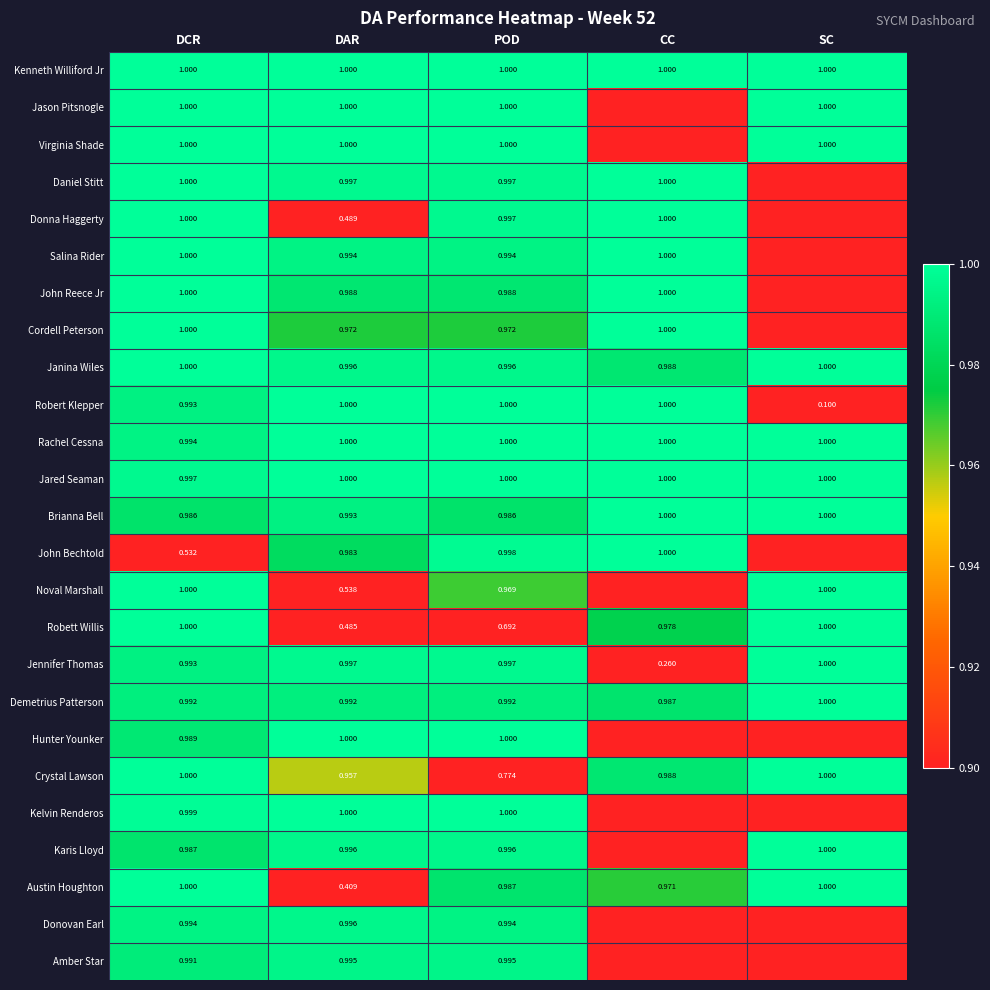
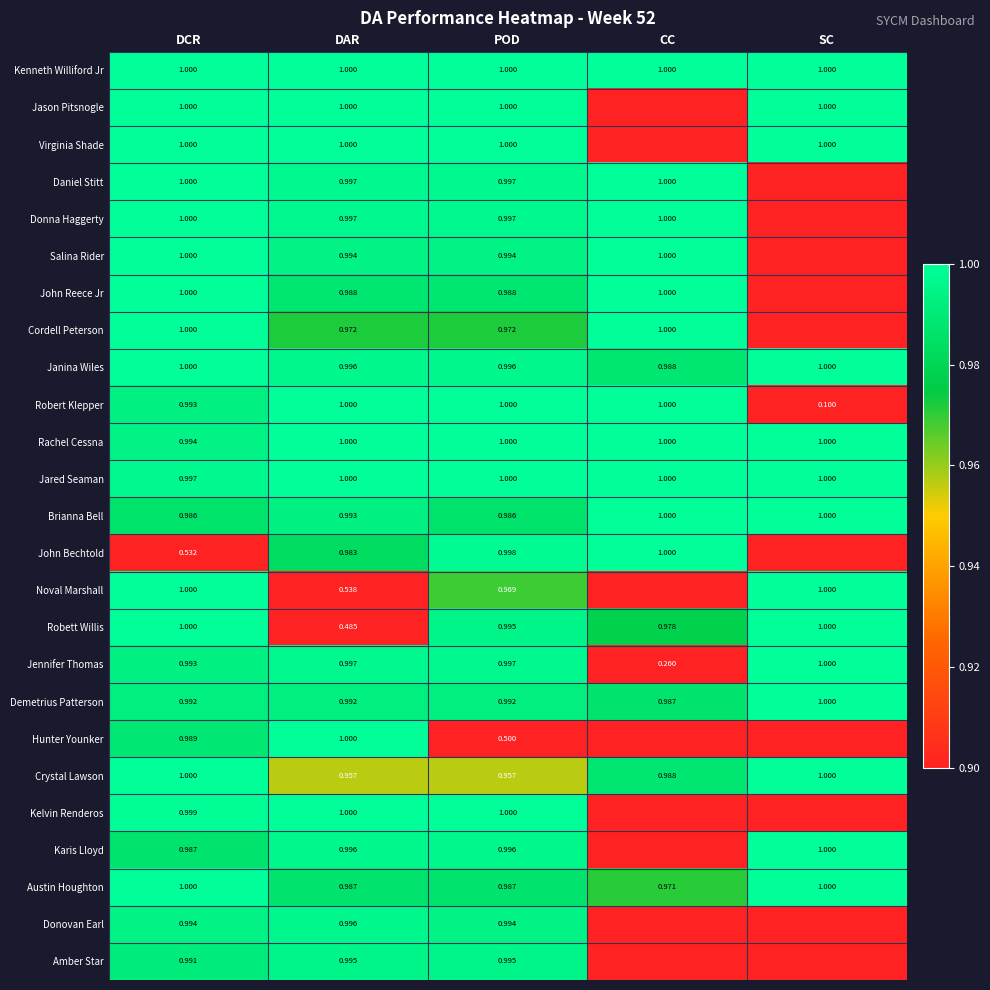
Donna Haggerty, DAR: 0.489 -> 0.997
Robett Willis, POD: 0.692 -> 0.995
Hunter Younker, POD: 1.000 -> 0.500
Crystal Lawson, POD: 0.774 -> 0.957
Austin Houghton, DAR: 0.409 -> 0.987
